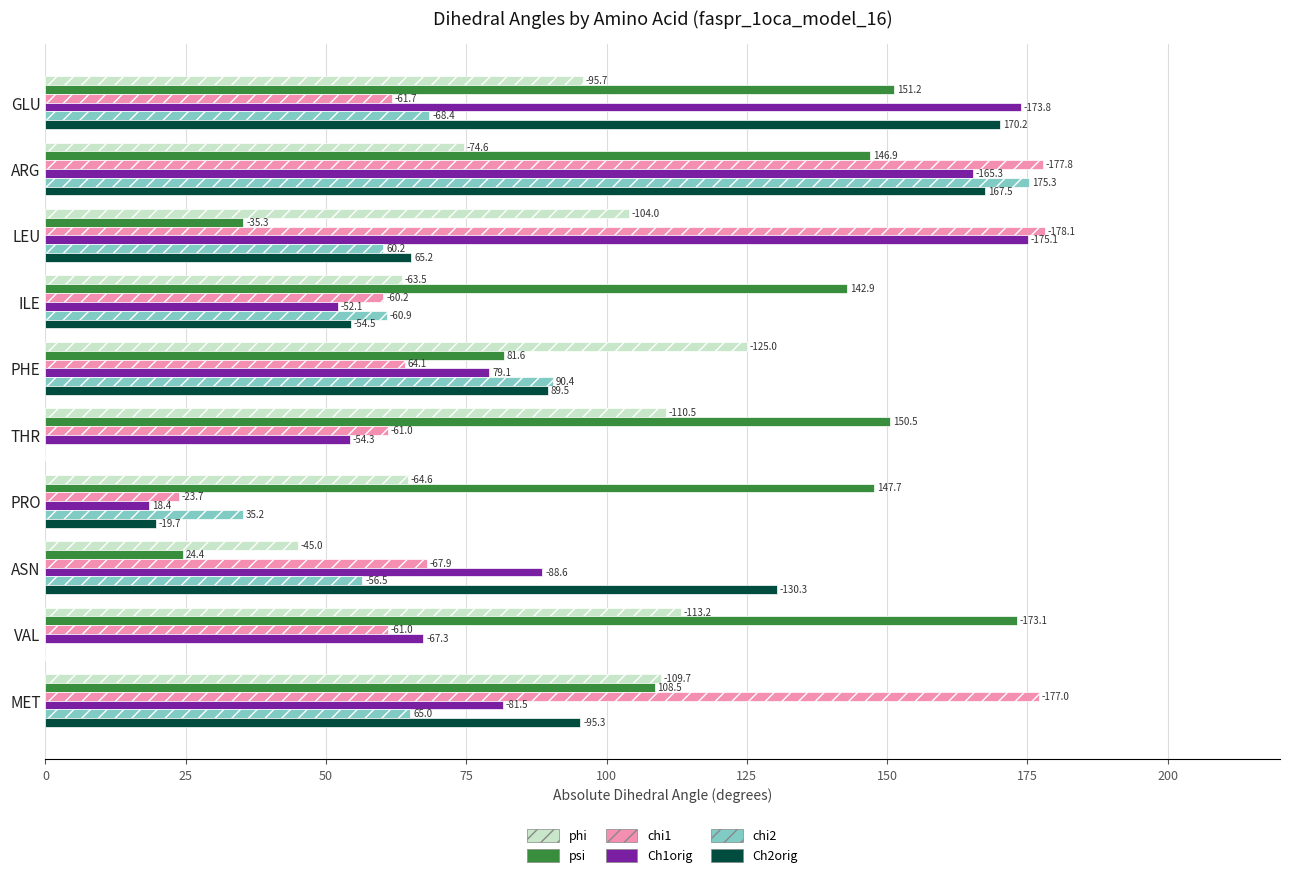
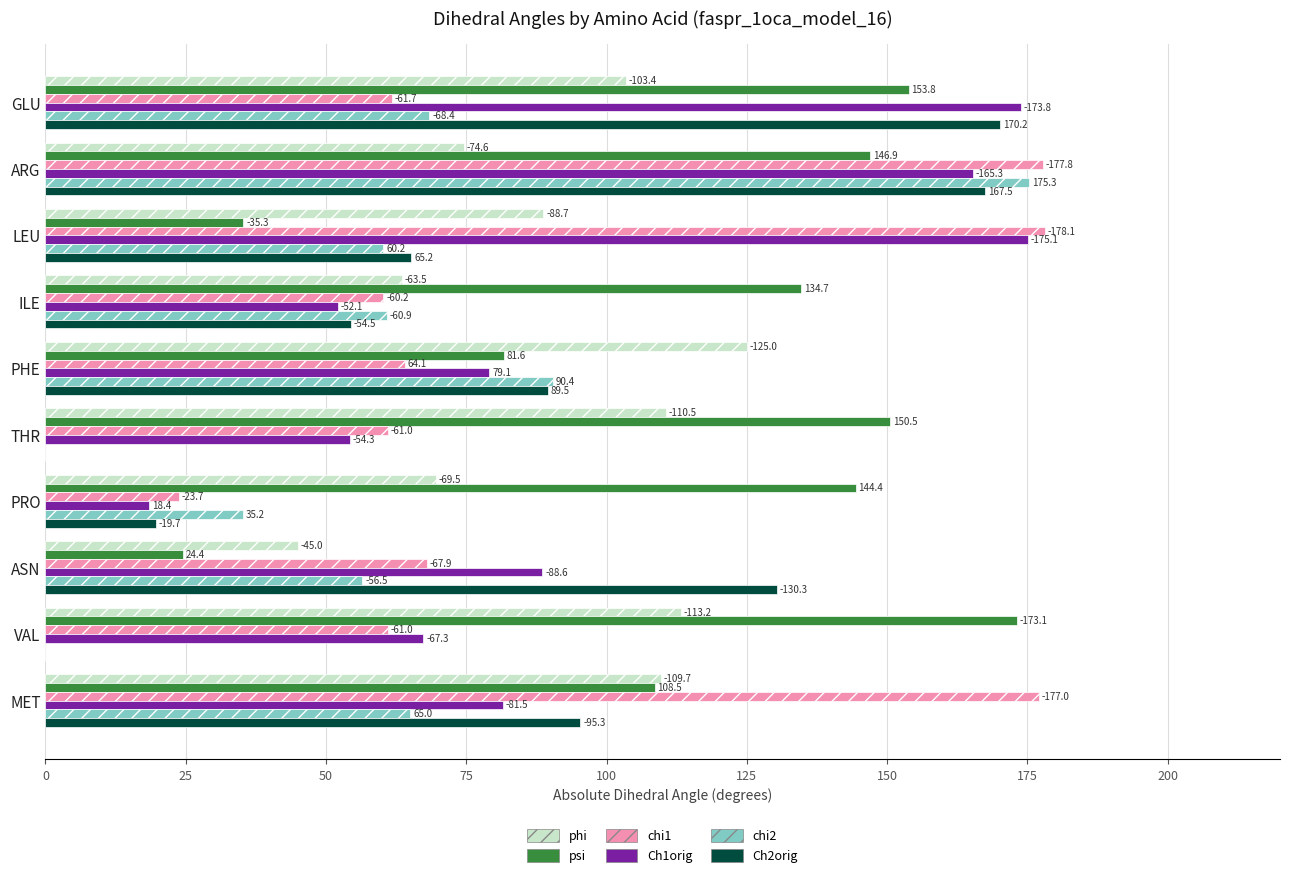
phi, GLU: -95.7 -> -103.4
psi, GLU: 151.2 -> 153.8
phi, LEU: -104.0 -> -88.7
psi, ILE: 142.9 -> 134.7
phi, PRO: -64.6 -> -69.5
psi, PRO: 147.7 -> 144.4
